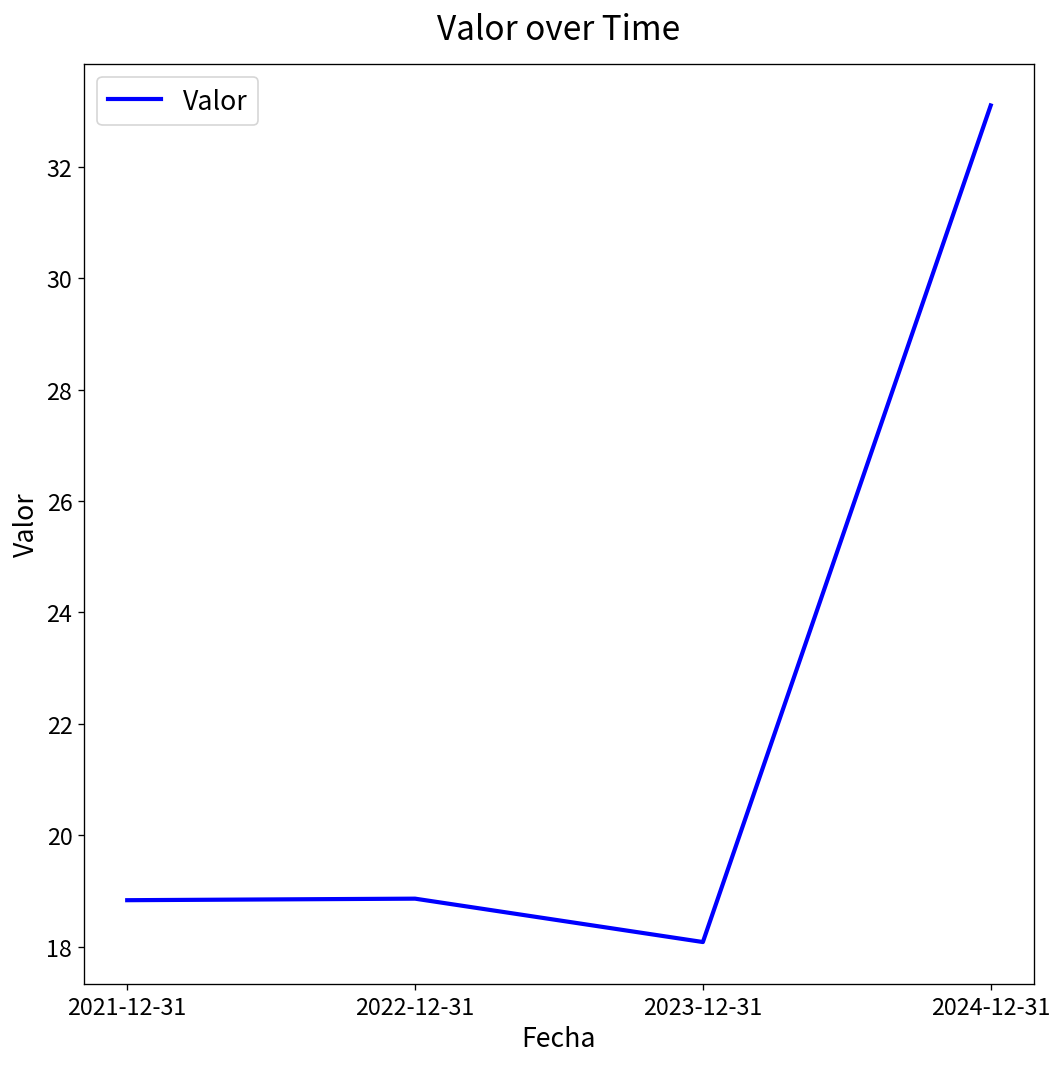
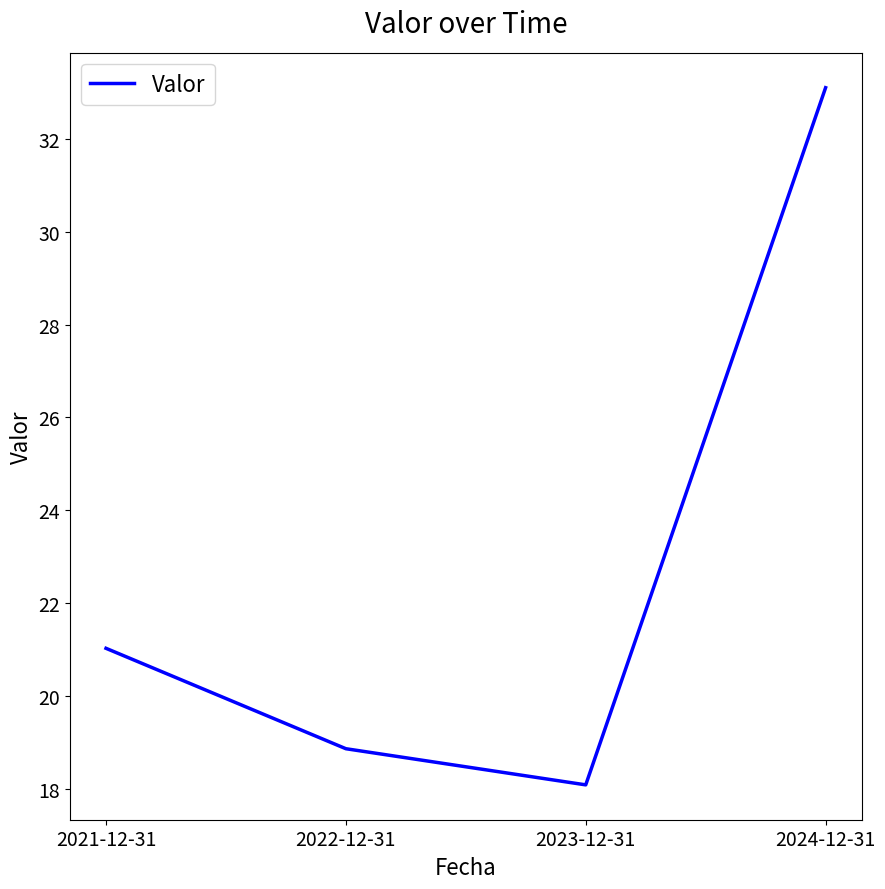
2021-12-31: 18.8 -> 21.0
